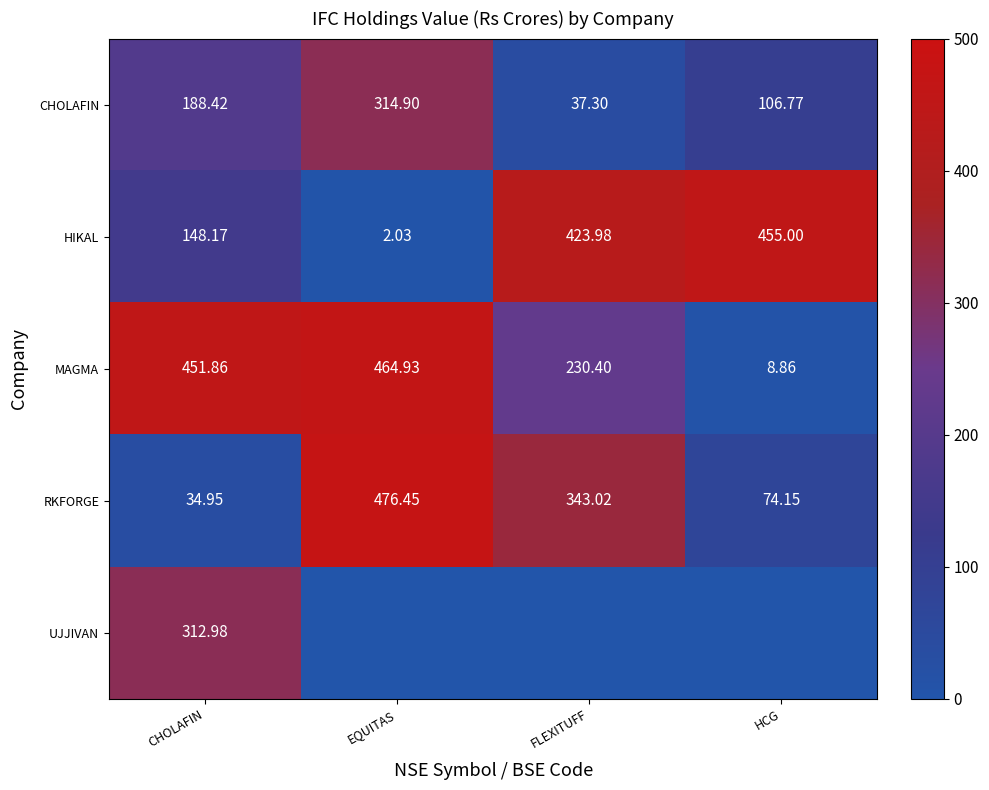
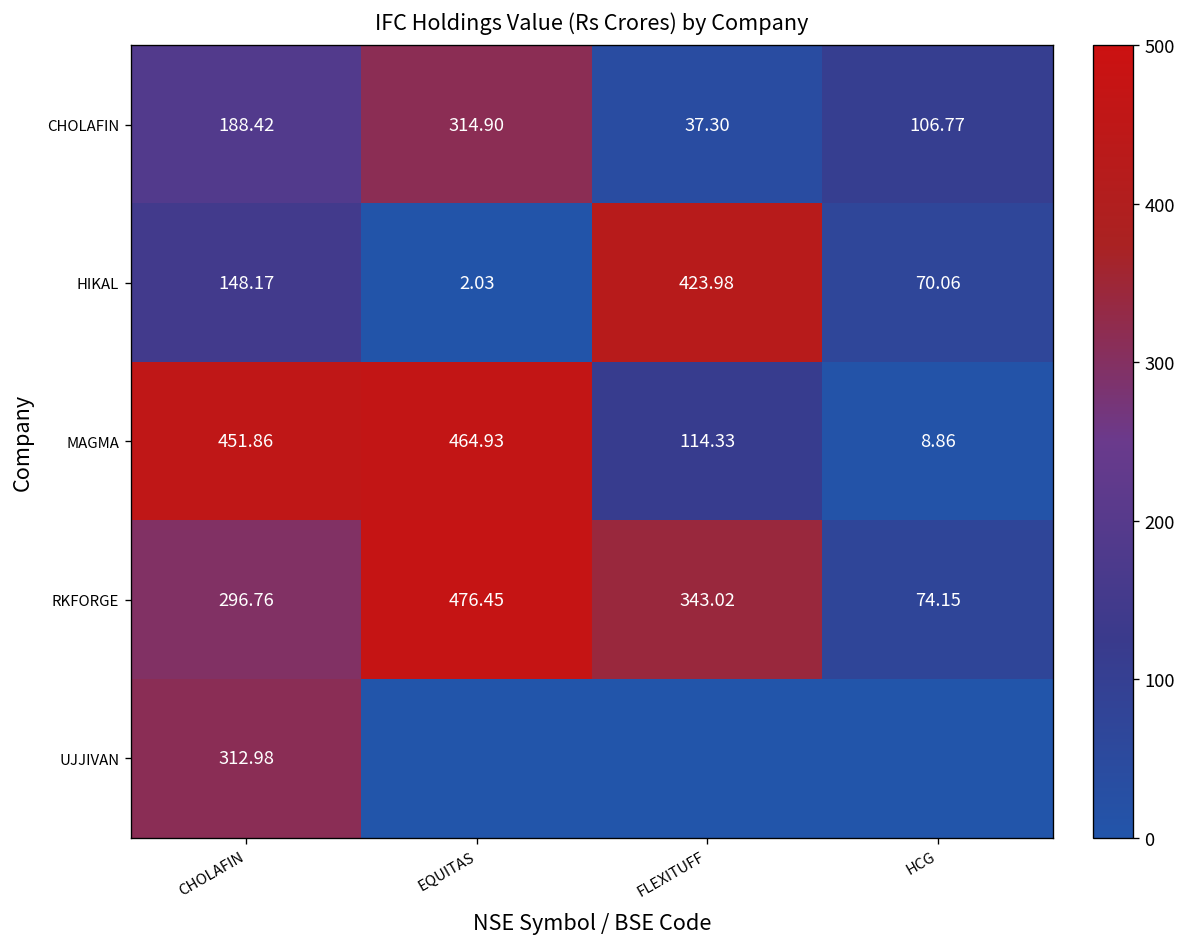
HIKAL, HCG: 455.00 -> 70.06
MAGMA, FLEXITUFF: 230.40 -> 114.33
RKFORGE, CHOLAFIN: 34.95 -> 296.76
